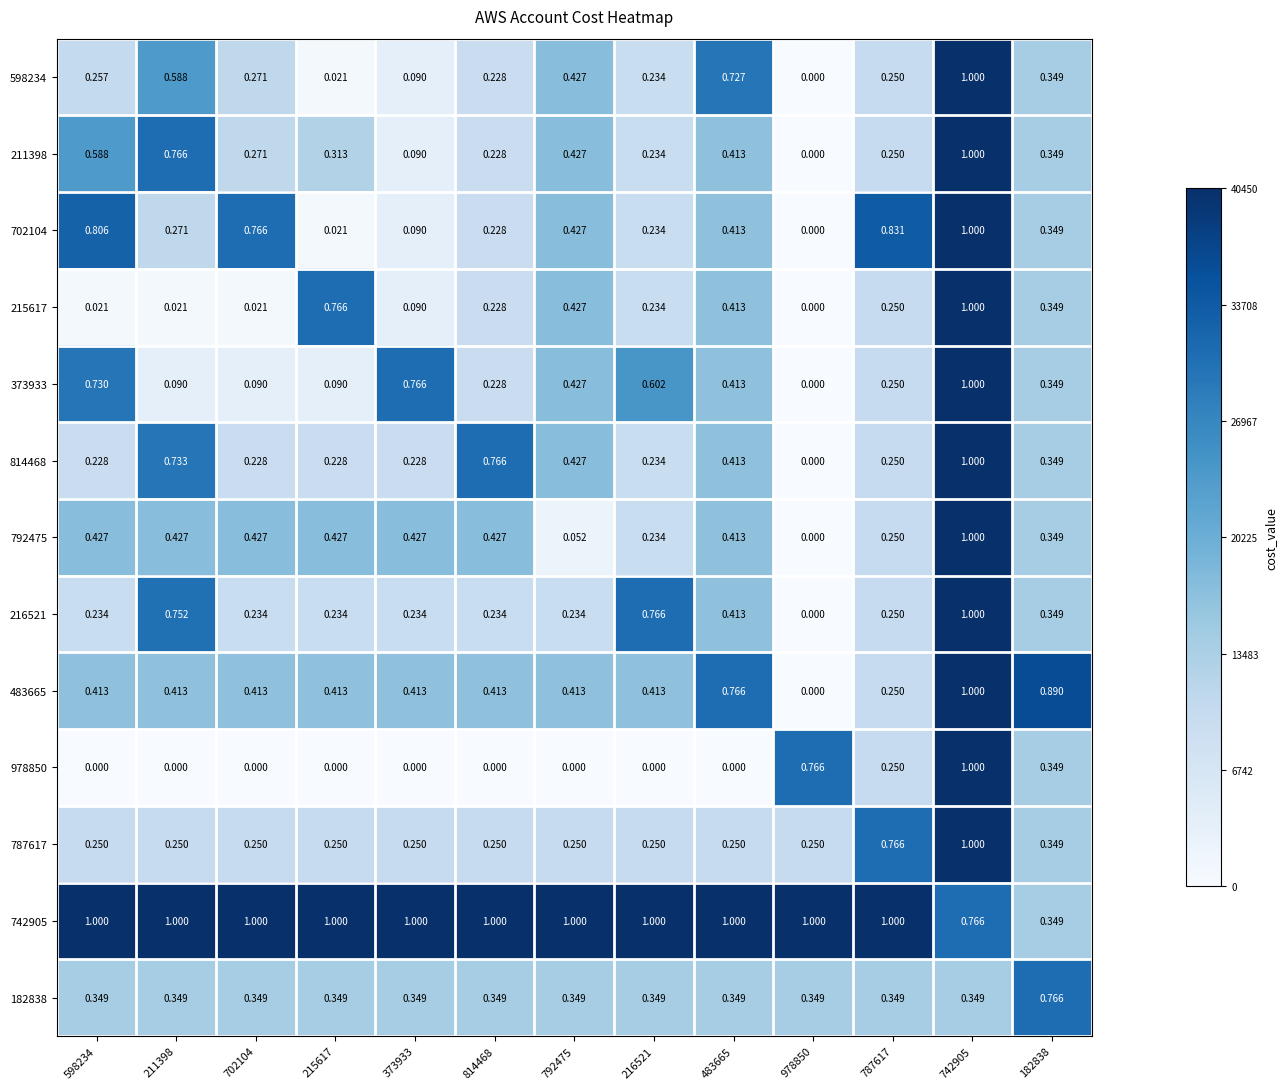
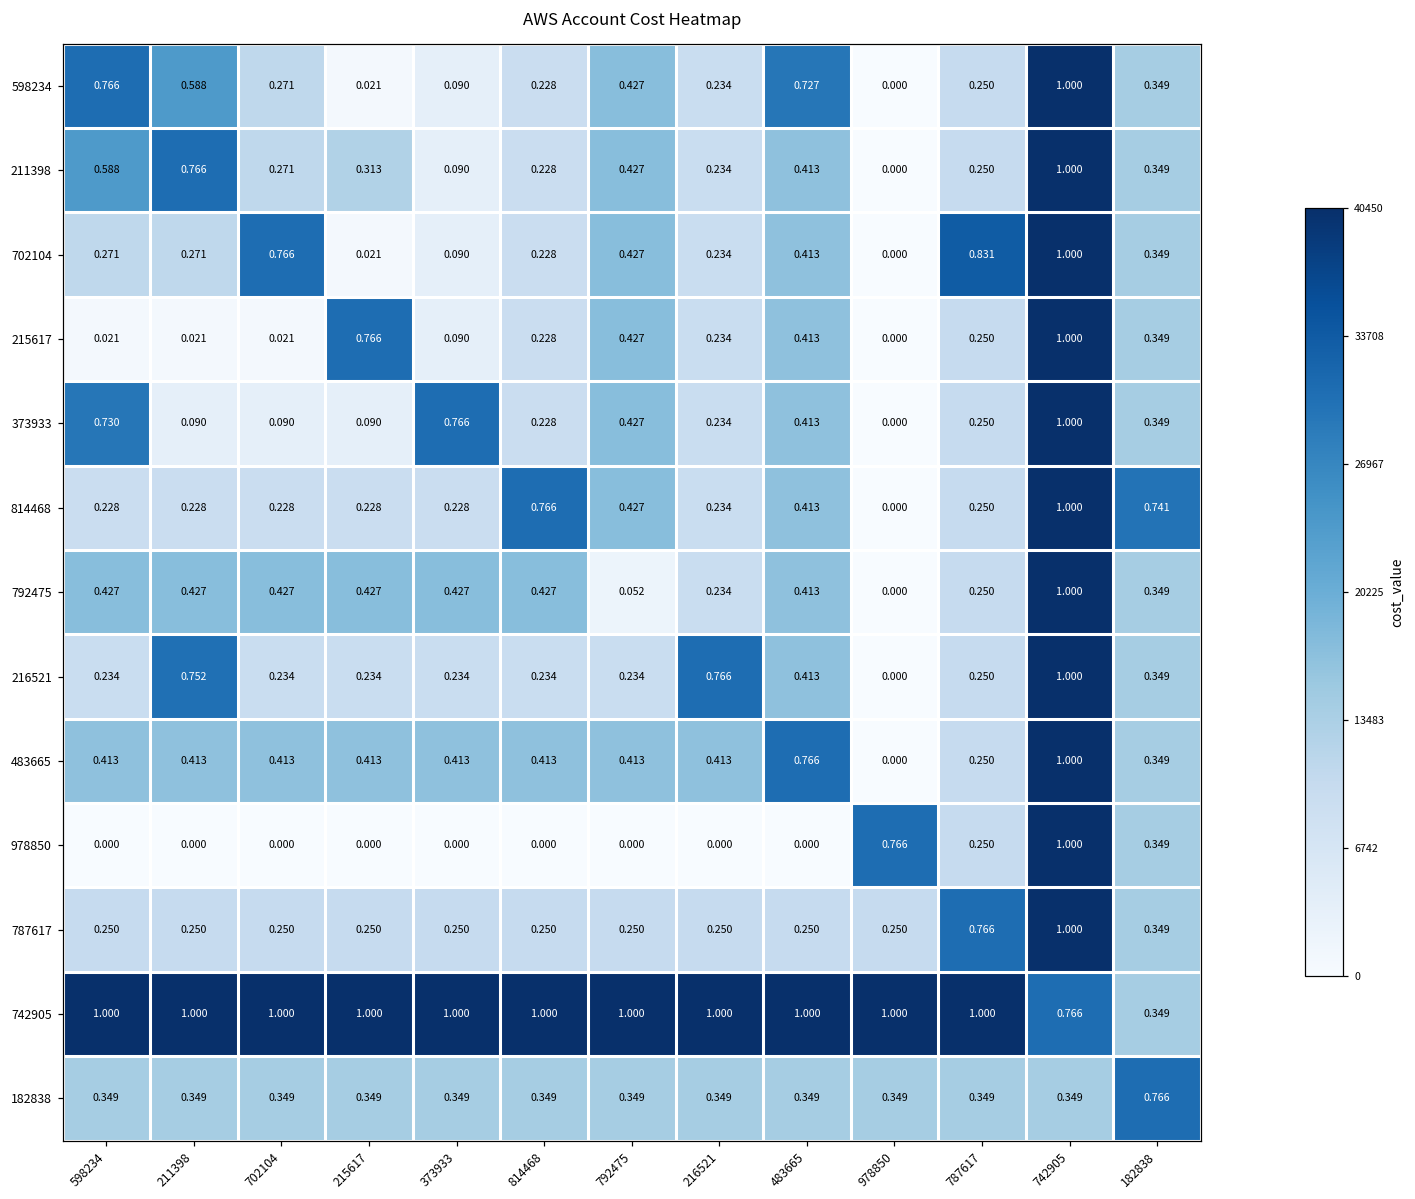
598234, 598234: 0.257 -> 0.766
702104, 598234: 0.806 -> 0.271
373933, 216521: 0.602 -> 0.234
814468, 211398: 0.733 -> 0.228
814468, 182838: 0.349 -> 0.741
483665, 182838: 0.890 -> 0.349
